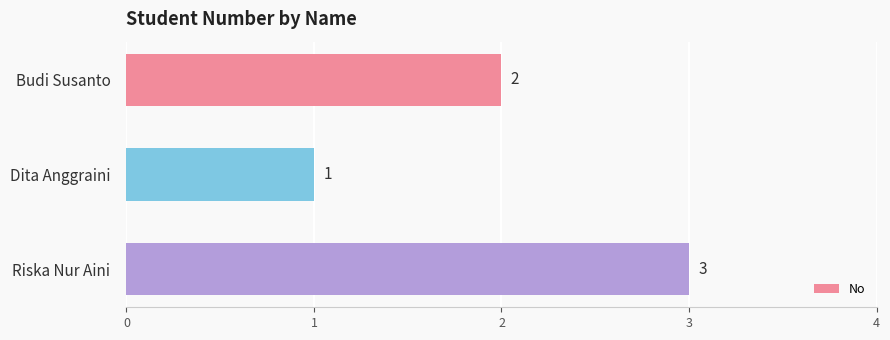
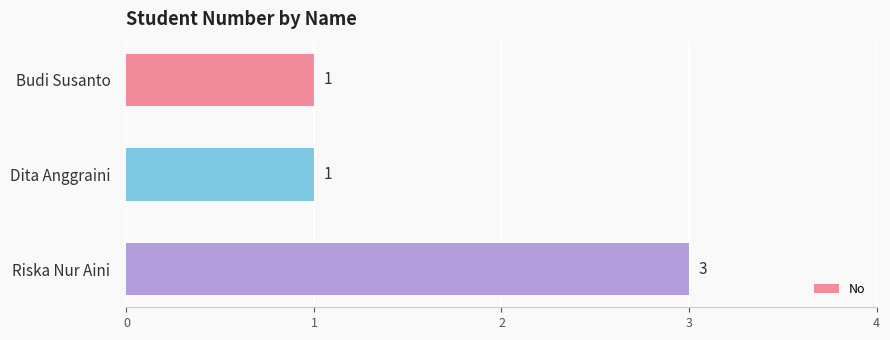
Budi Susanto: 2 -> 1
